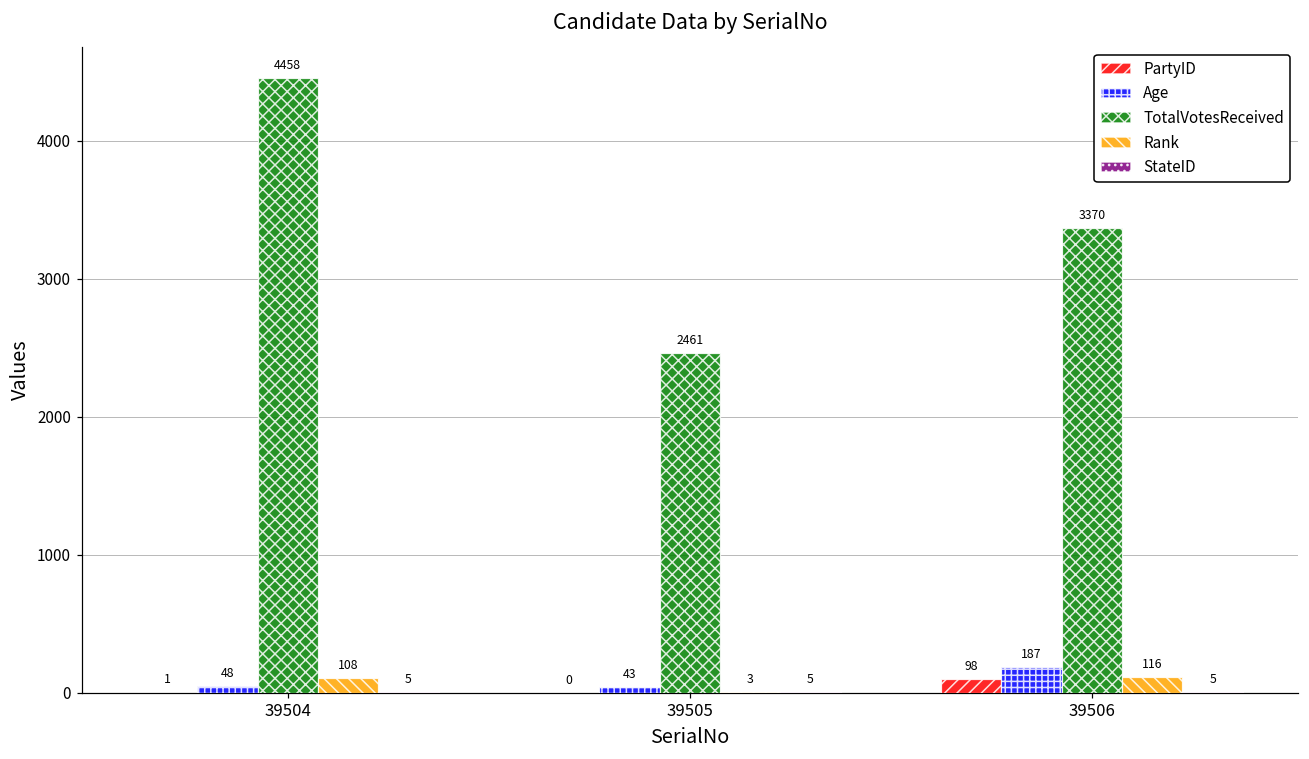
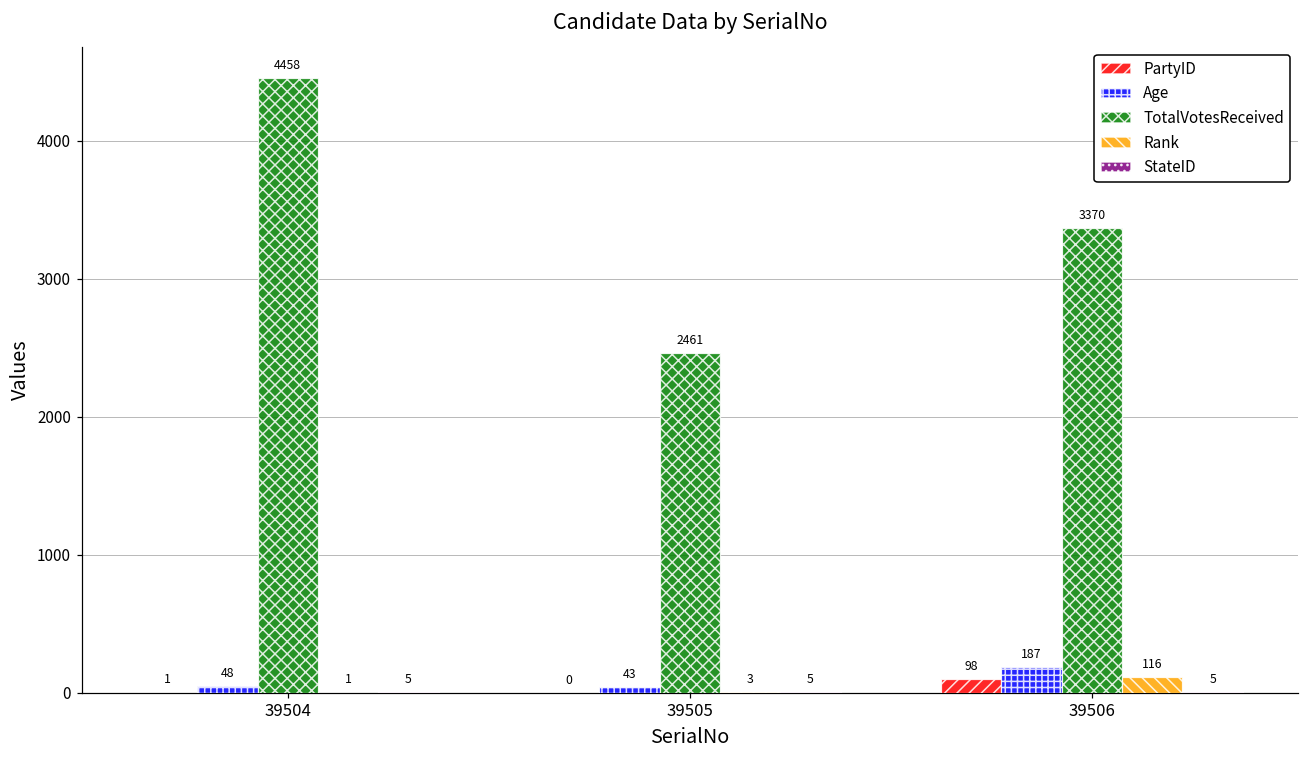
Rank, 39504: 108 -> 1
